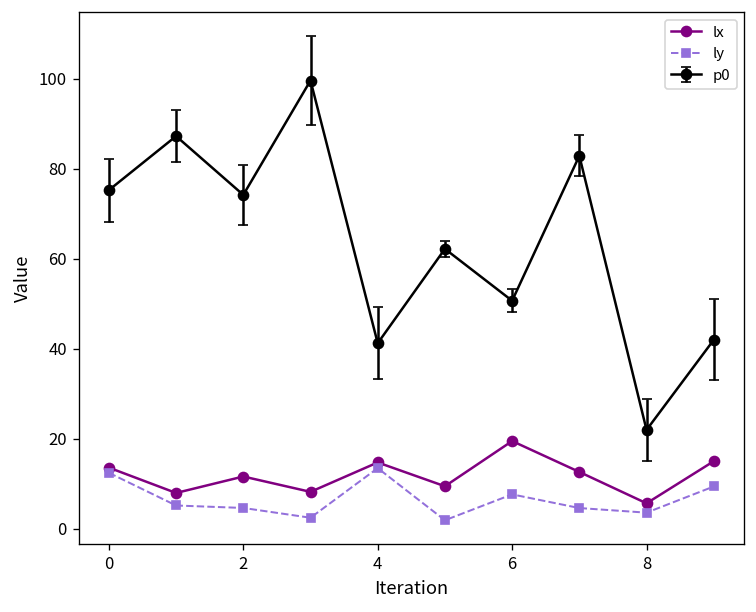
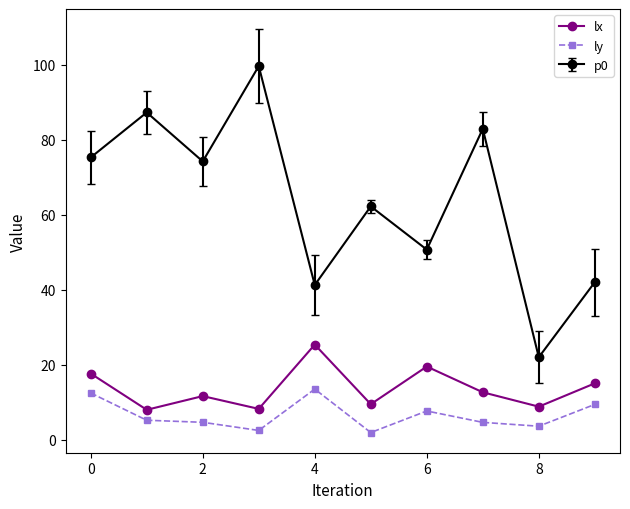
lx, 0: 14 -> 18
lx, 4: 15 -> 25
lx, 8: 6 -> 9
